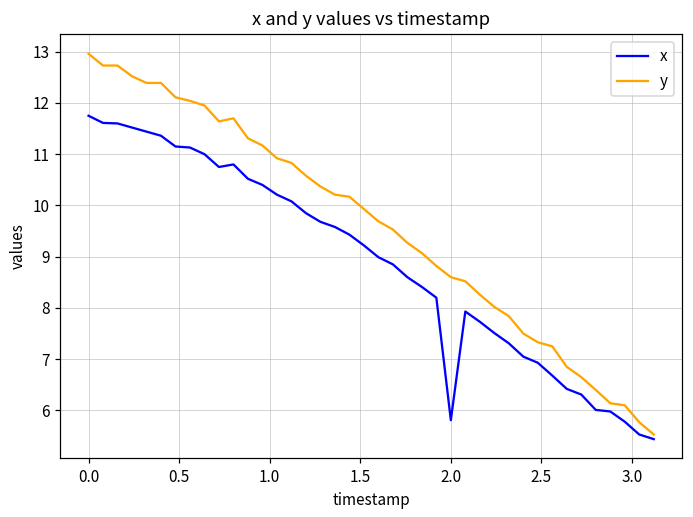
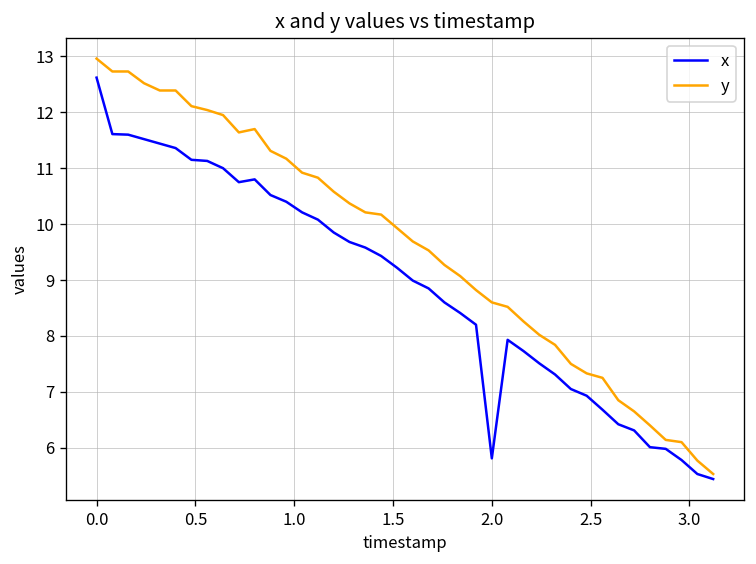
x, 0.0: 11.8 -> 12.6
